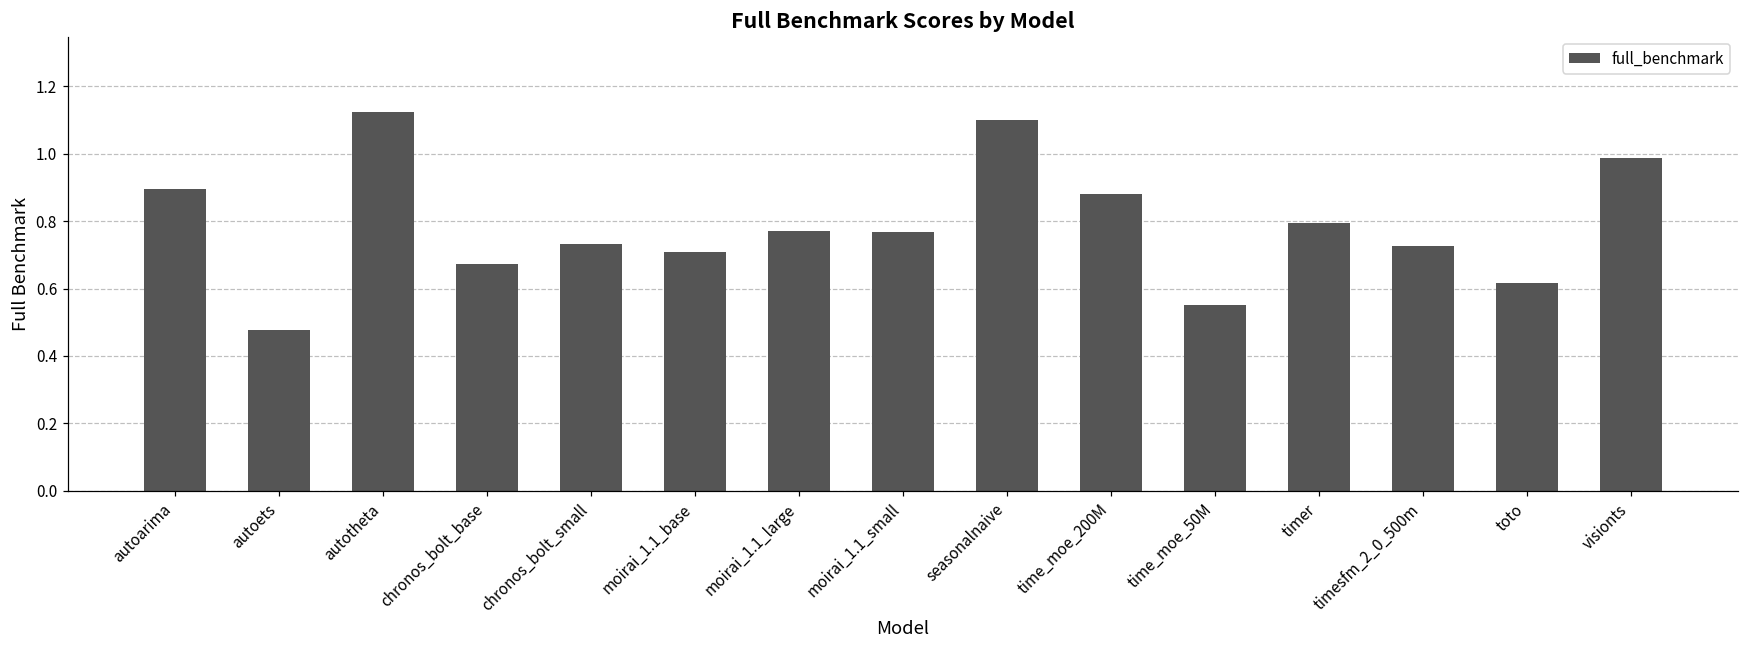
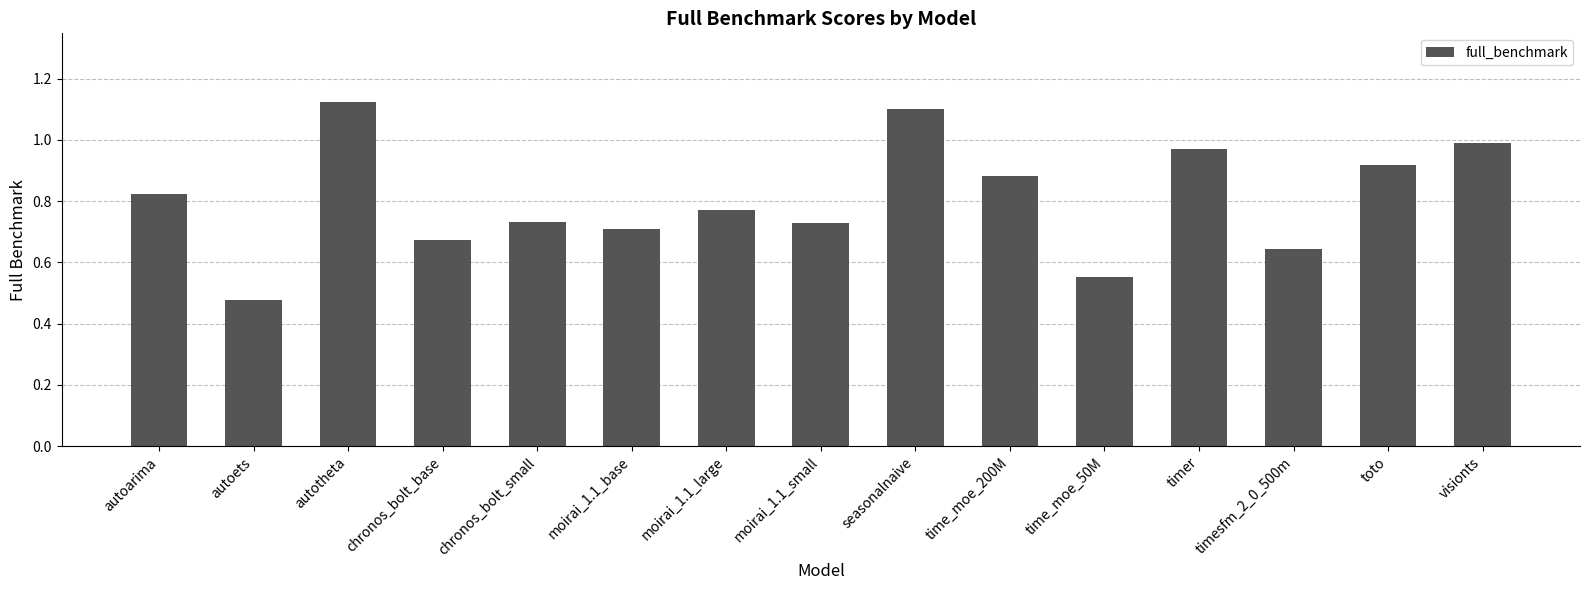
autoarima: 0.90 -> 0.82
moirai_1.1_small: 0.77 -> 0.73
timer: 0.80 -> 0.97
timesfm_2_0_500m: 0.73 -> 0.64
toto: 0.62 -> 0.92
